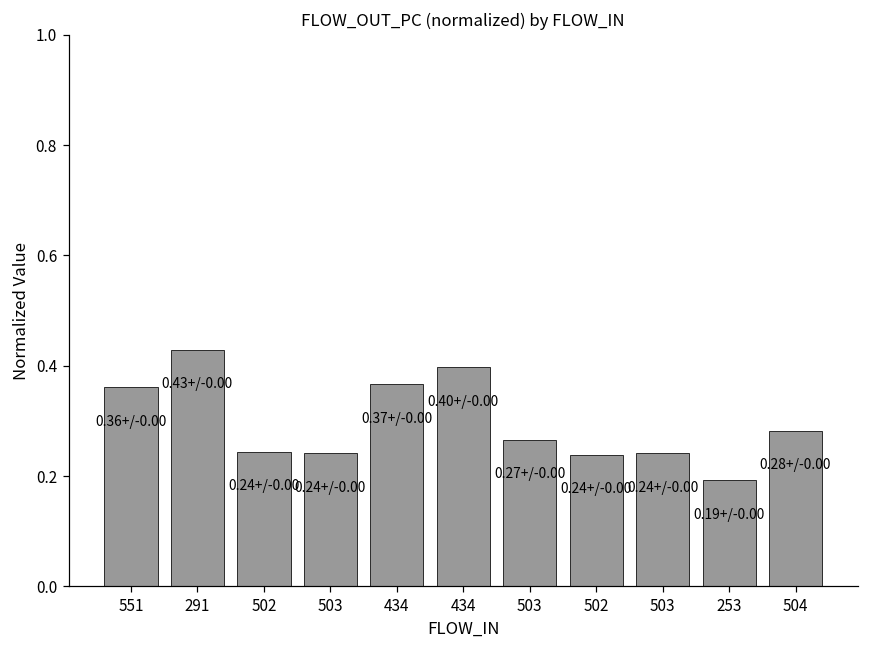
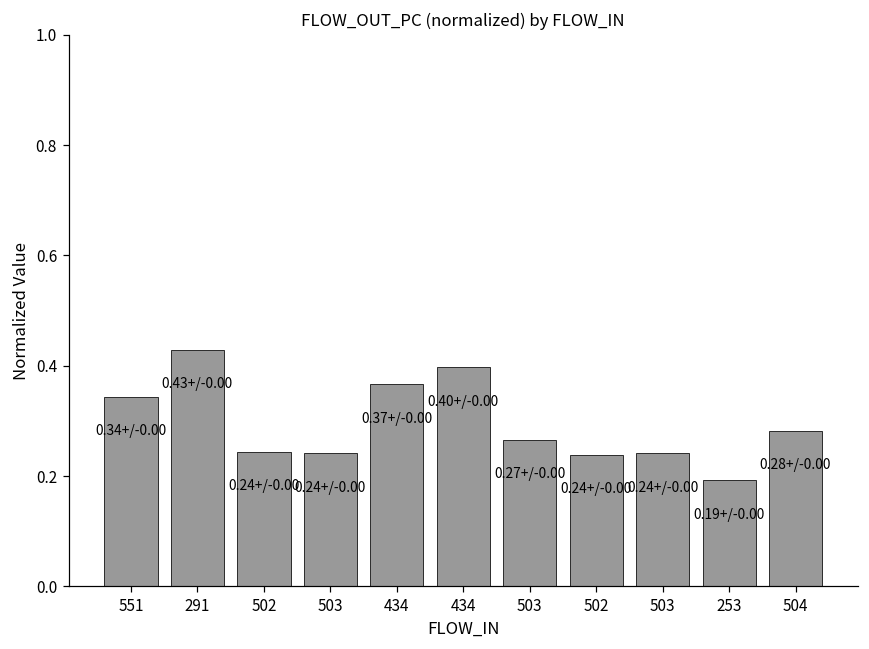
551: 0.36+/ -> 0.34+/
